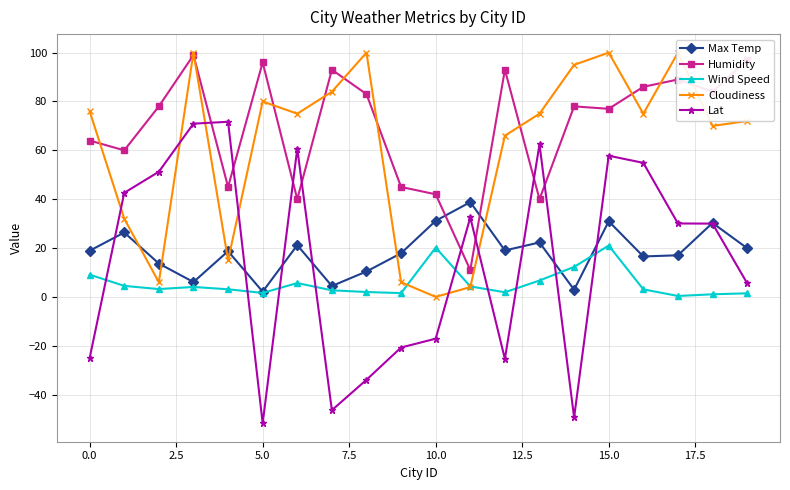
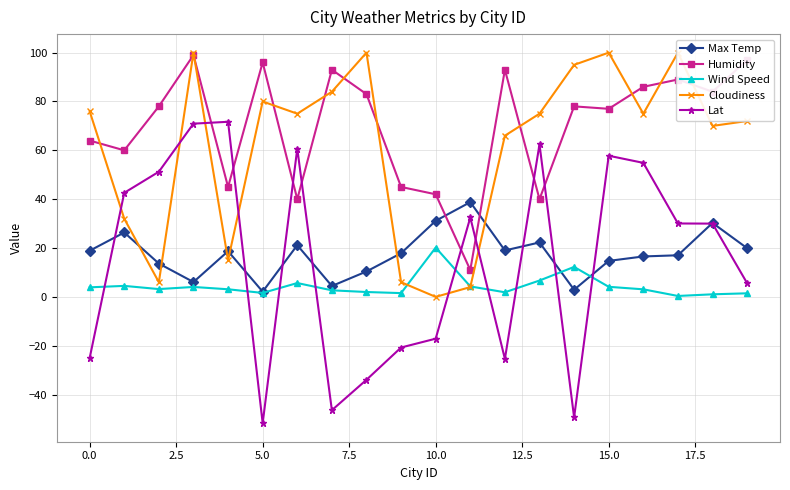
Wind Speed, 0.0: 9 -> 4
Max Temp, 15.0: 31 -> 15
Wind Speed, 15.0: 21 -> 4
